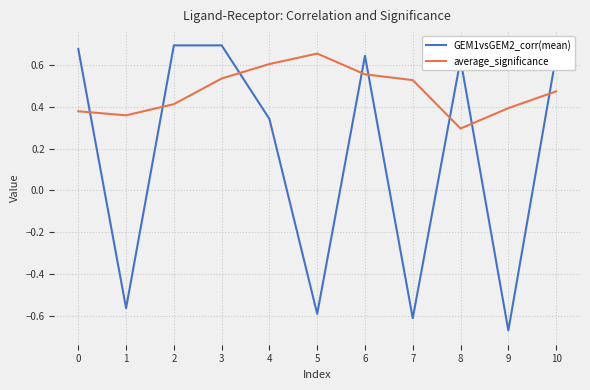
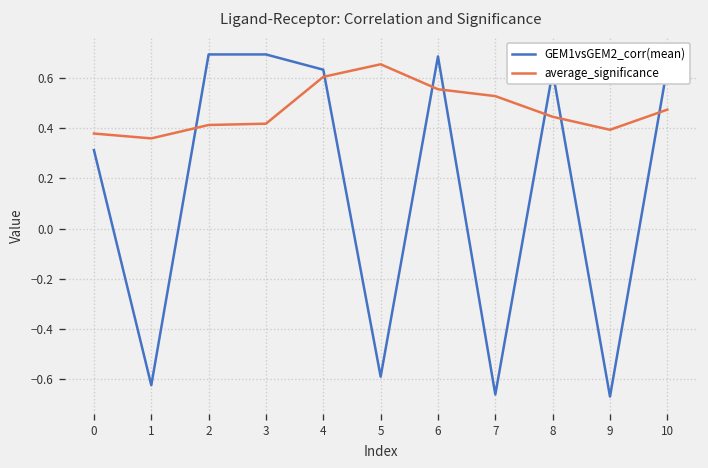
GEM1vsGEM2_corr(mean), 0: 0.68 -> 0.31
GEM1vsGEM2_corr(mean), 1: -0.56 -> -0.62
average_significance, 3: 0.53 -> 0.42
GEM1vsGEM2_corr(mean), 4: 0.34 -> 0.63
GEM1vsGEM2_corr(mean), 6: 0.64 -> 0.68
GEM1vsGEM2_corr(mean), 7: -0.61 -> -0.66
average_significance, 8: 0.30 -> 0.44
